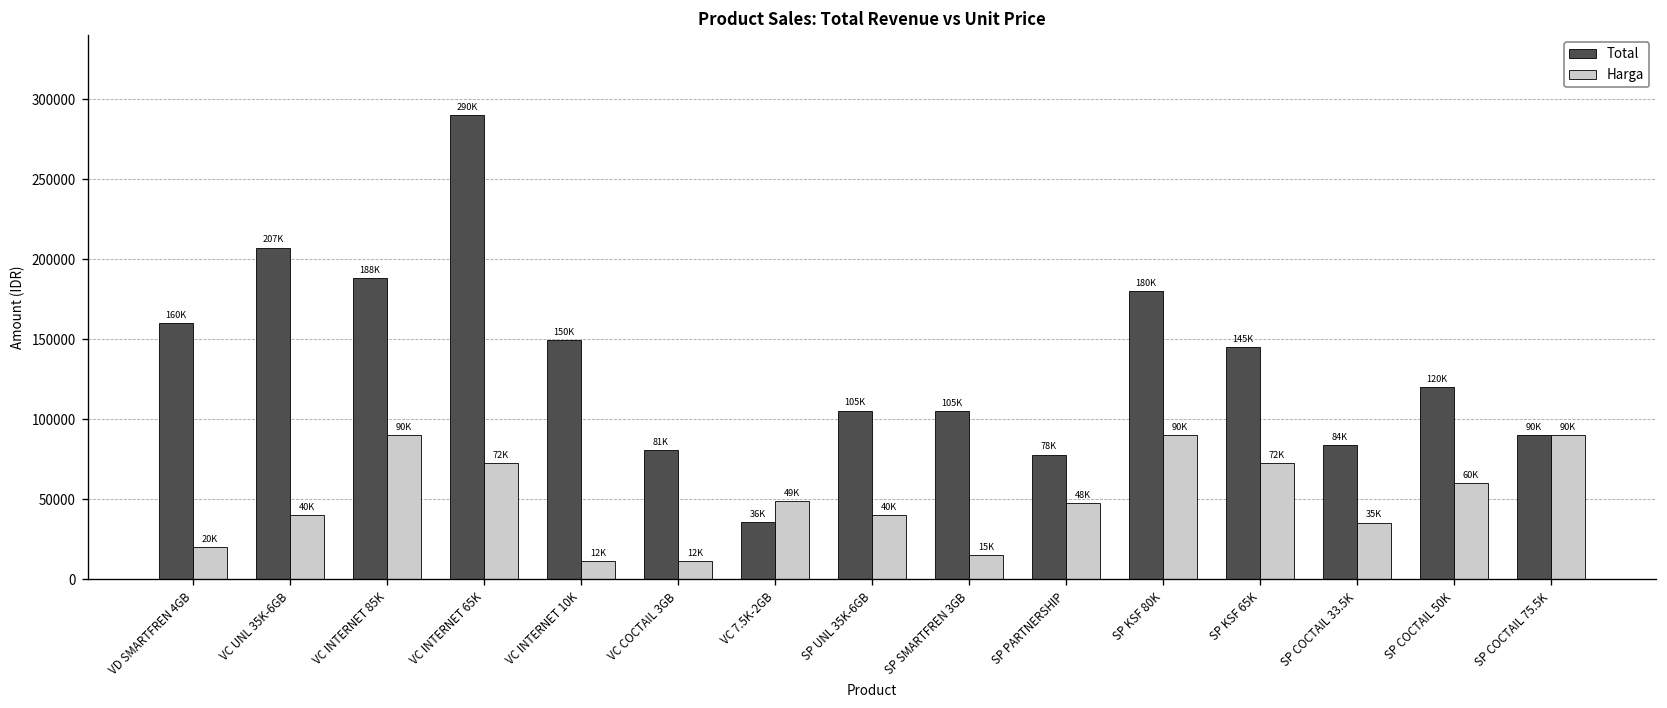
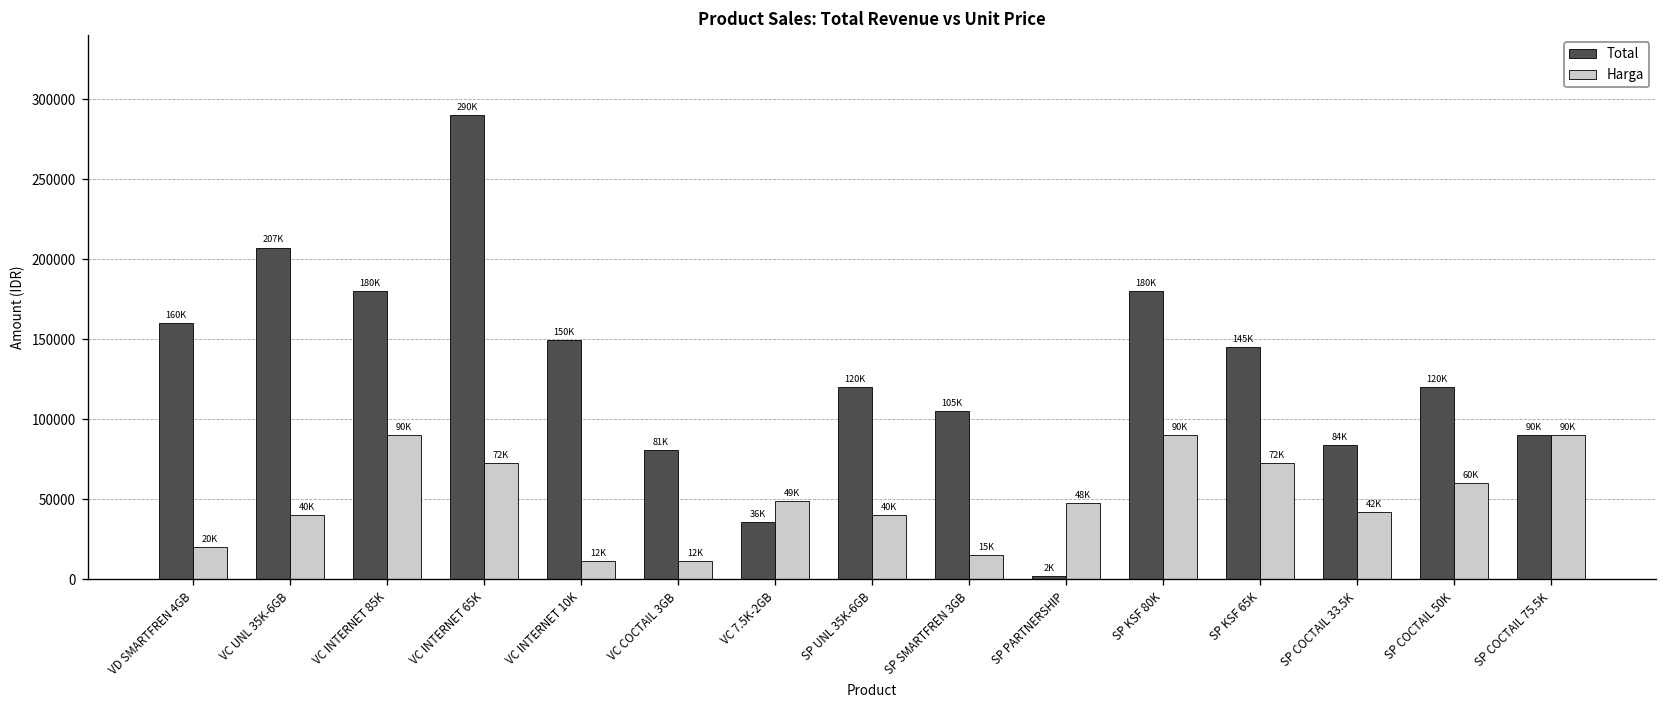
Total, VC INTERNET 85K: 188K -> 180K
Total, SP UNL 35K-6GB: 105K -> 120K
Total, SP PARTNERSHIP: 78K -> 2K
Harga, SP COCTAIL 33.5K: 35K -> 42K
